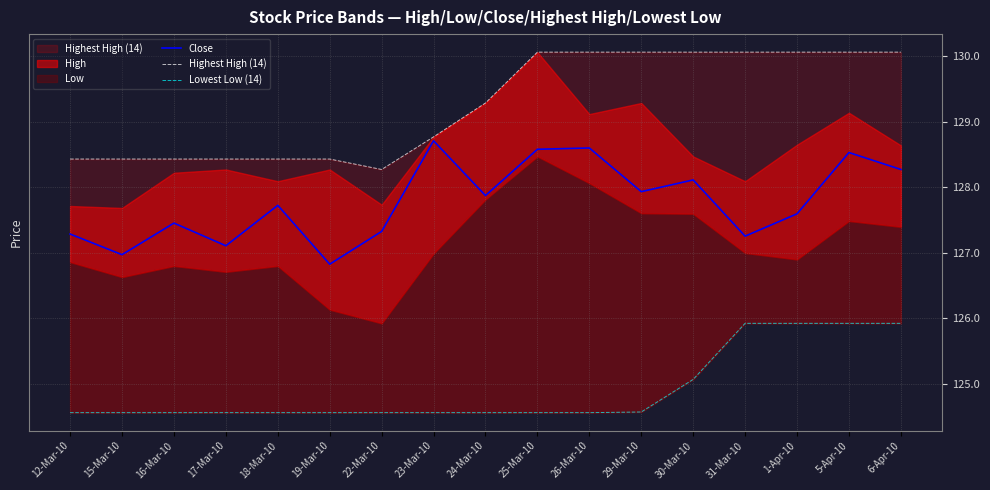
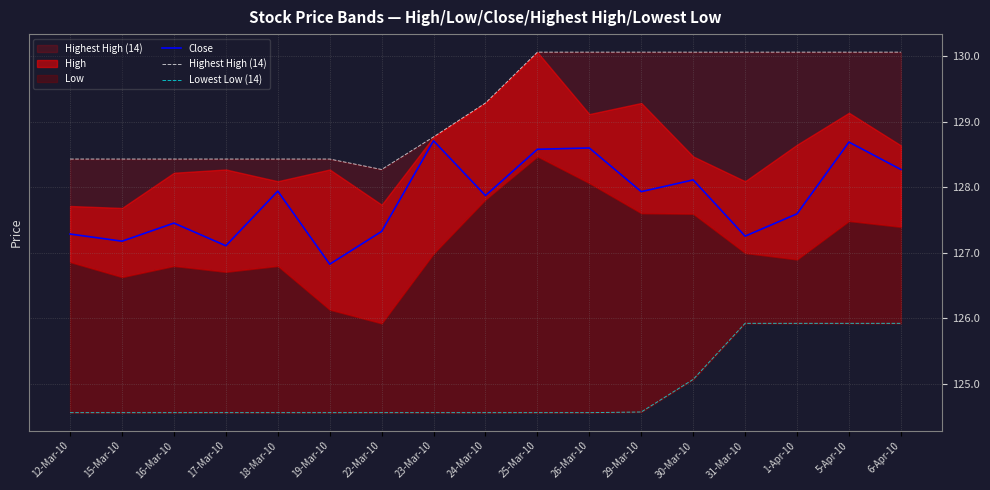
Close, 15-Mar-10: 127.0 -> 127.2
Close, 18-Mar-10: 127.7 -> 127.9
Close, 5-Apr-10: 128.5 -> 128.7
